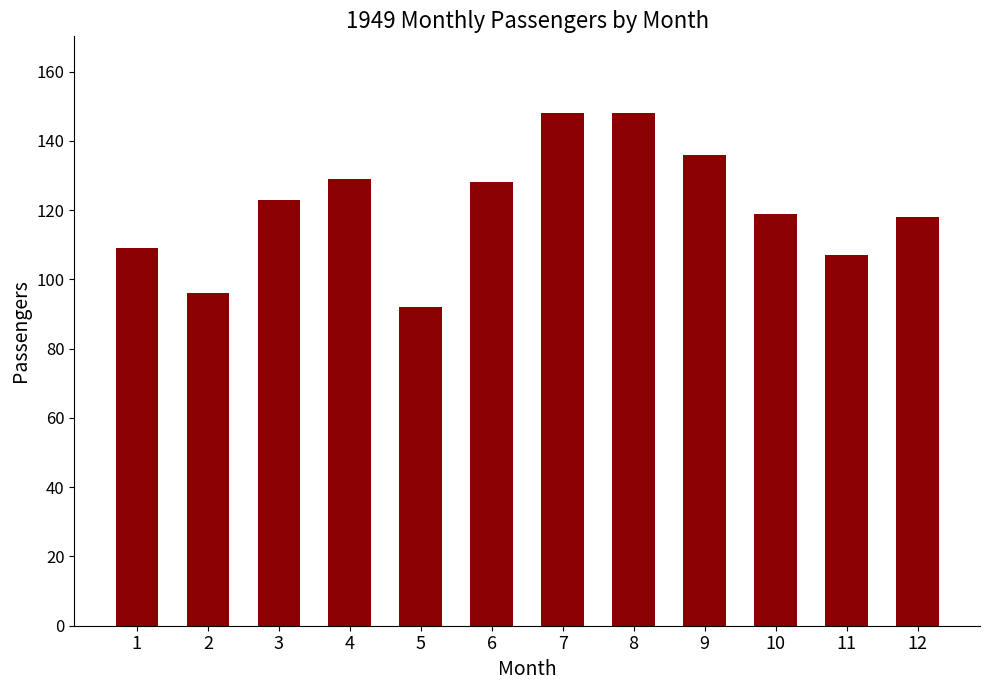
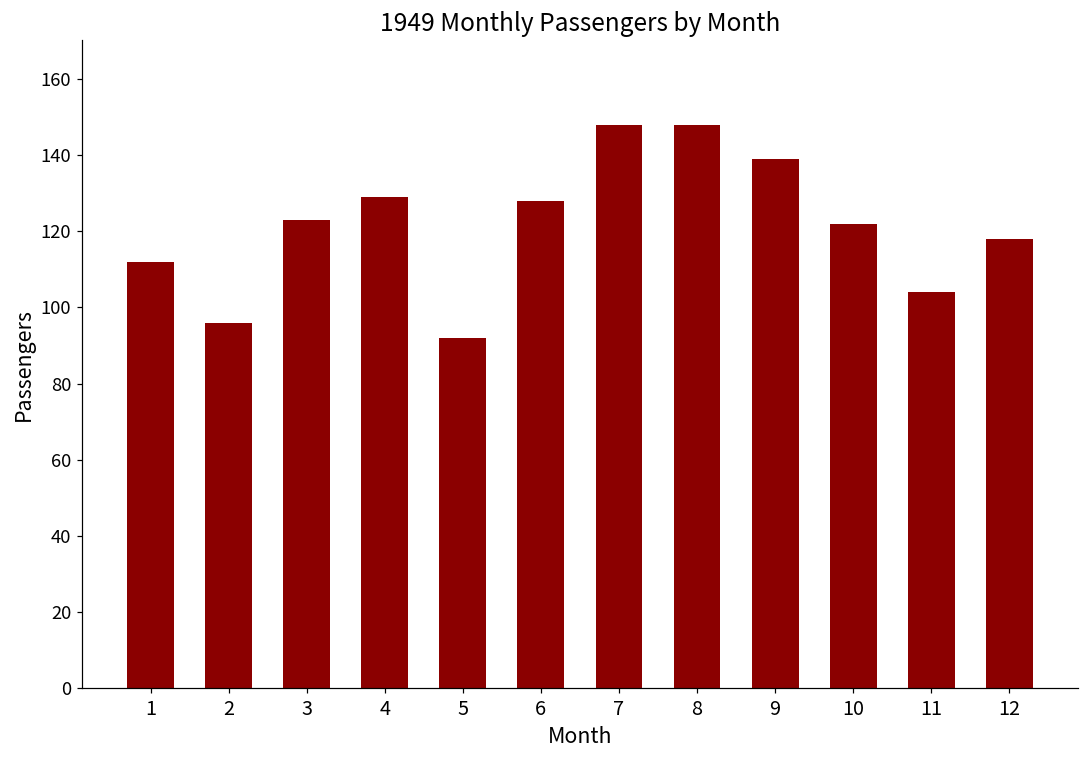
1: 109 -> 112
9: 136 -> 139
10: 119 -> 122
11: 107 -> 104
